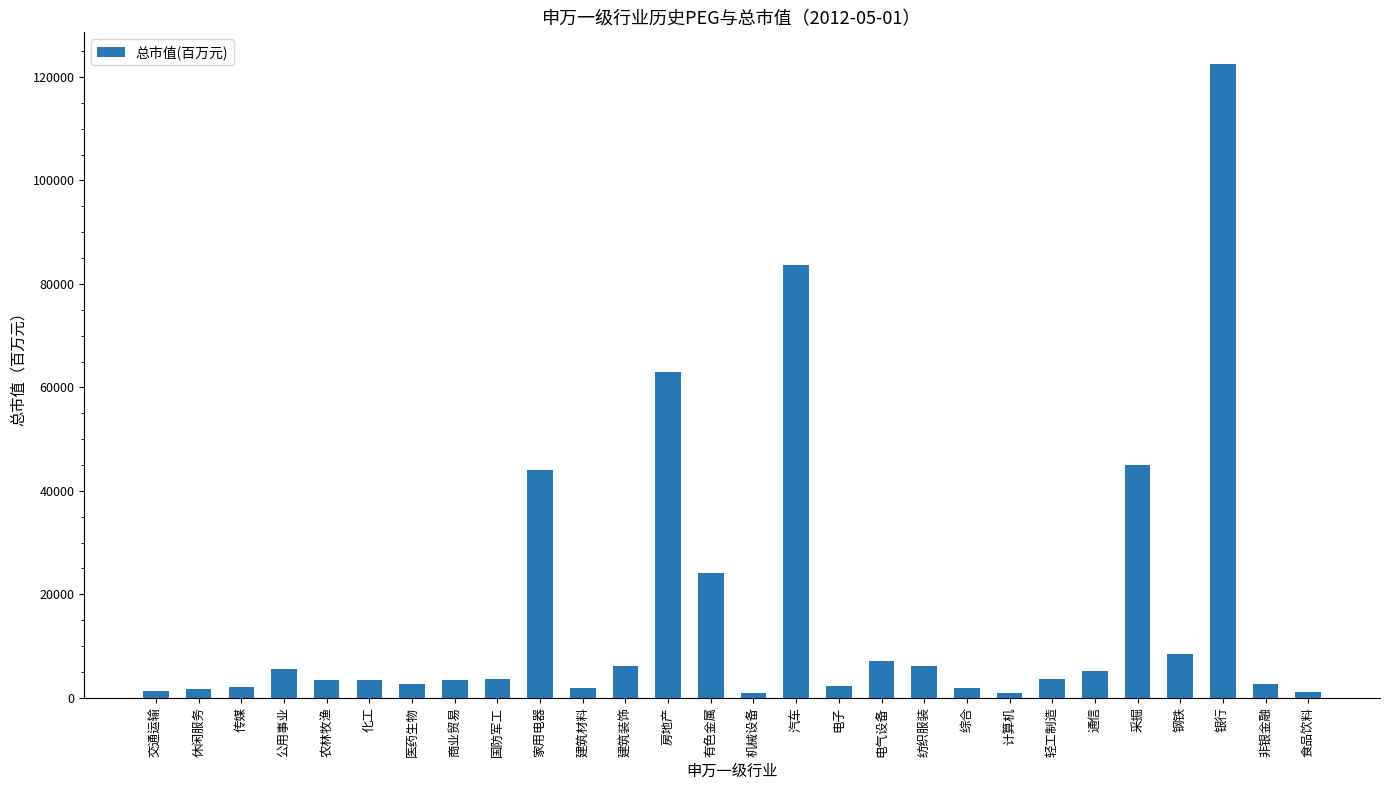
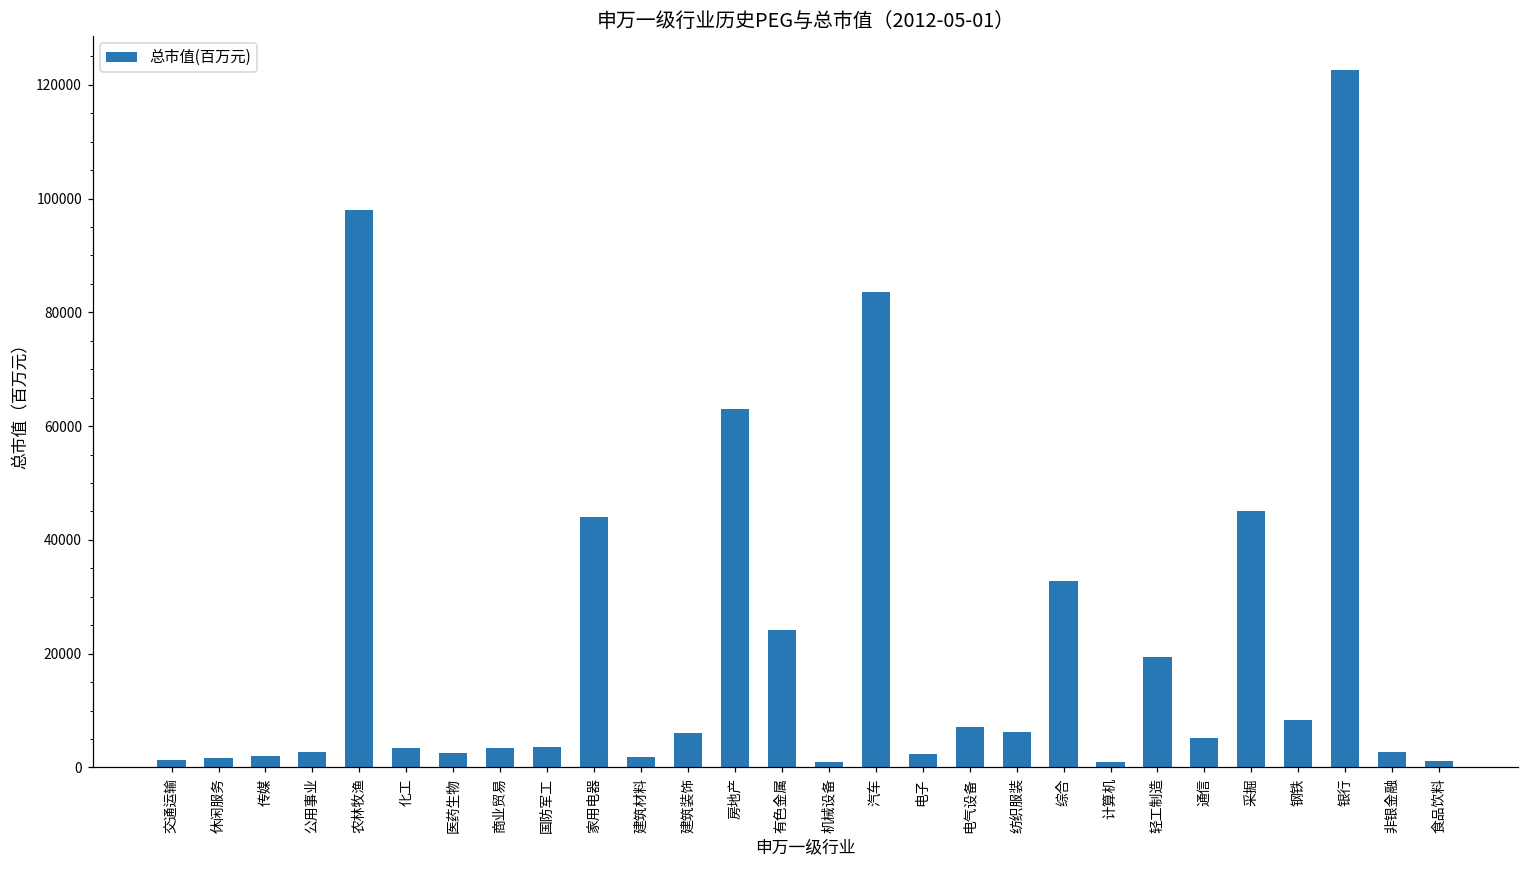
公用事业: 6000 -> 3000
农林牧渔: 3000 -> 98000
综合: 2000 -> 33000
轻工制造: 4000 -> 19000
